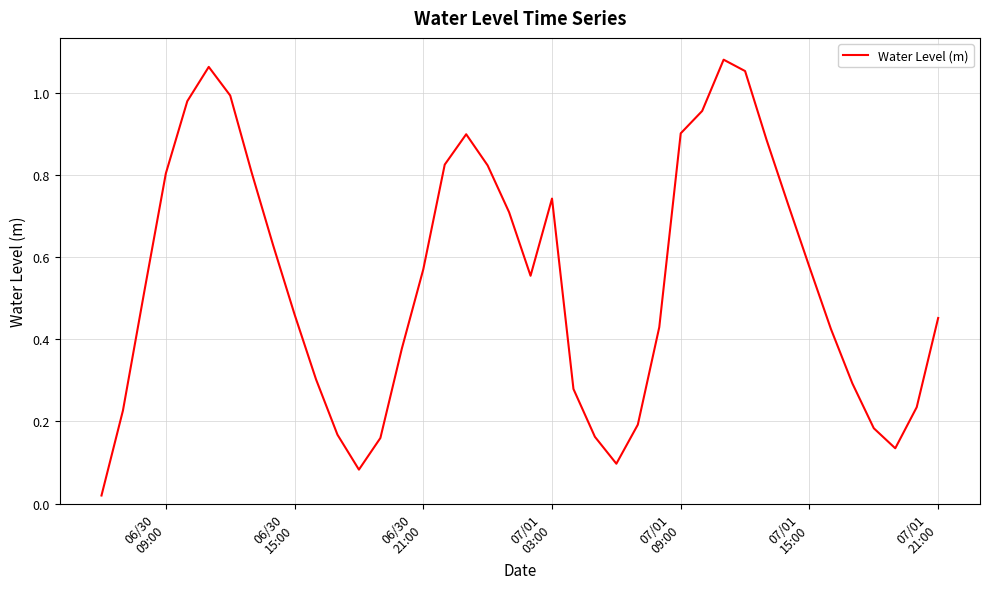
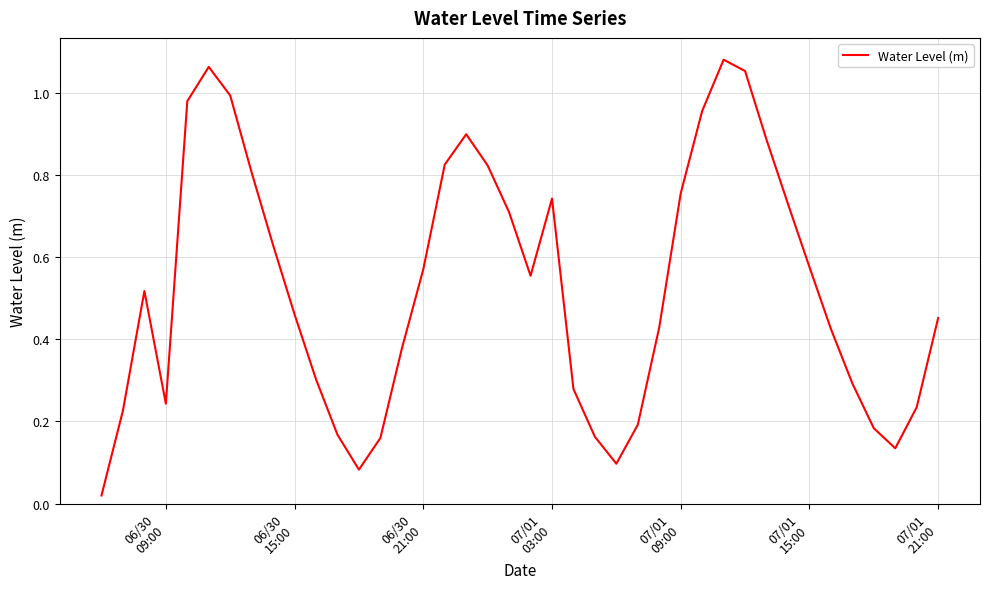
06/30 09:00: 0.80 -> 0.24
07/01 09:00: 0.90 -> 0.76
